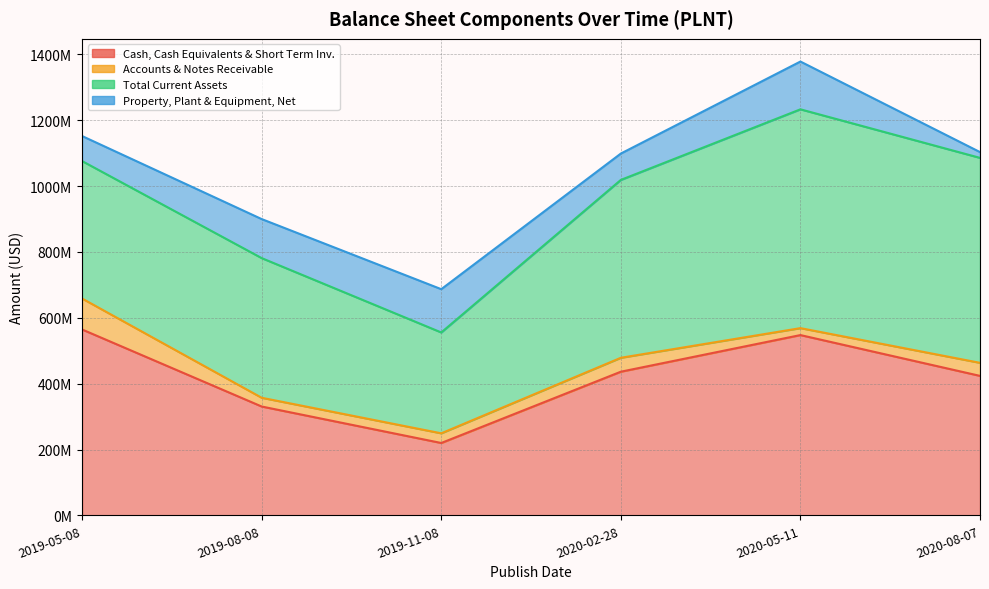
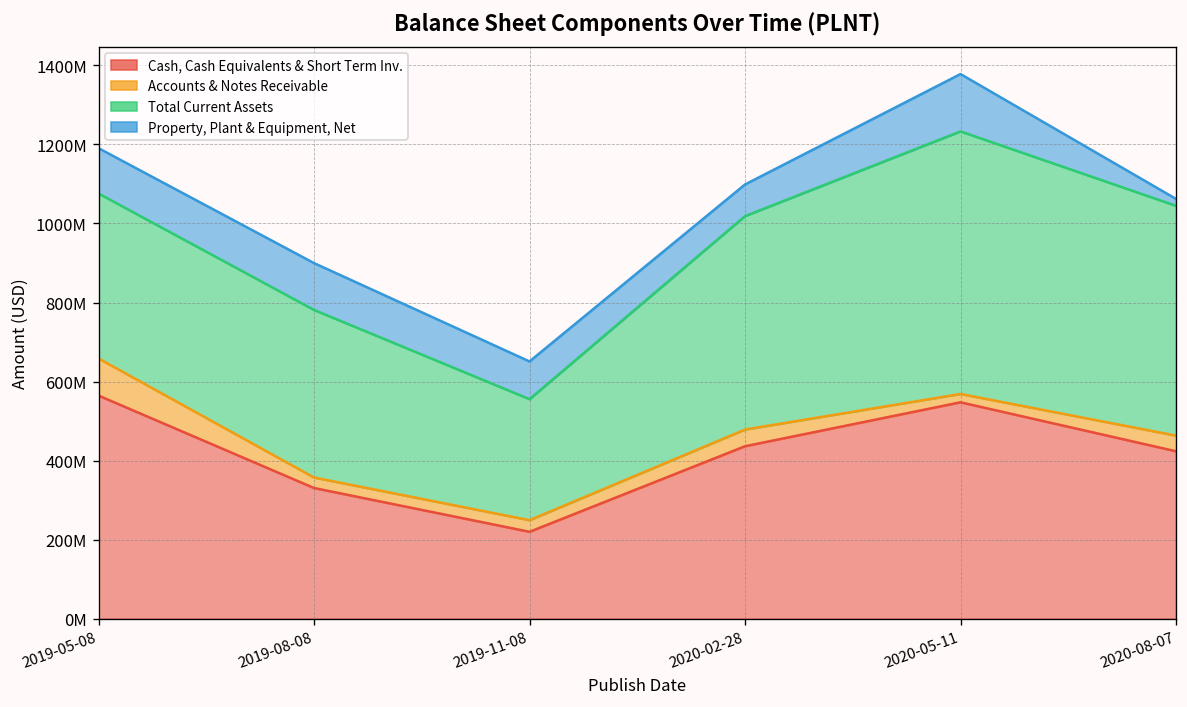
Property, Plant & Equipment, Net, 2019-05-08: 80000000 -> 110000000
Property, Plant & Equipment, Net, 2019-11-08: 130000000 -> 100000000
Total Current Assets, 2020-08-07: 620000000 -> 580000000
